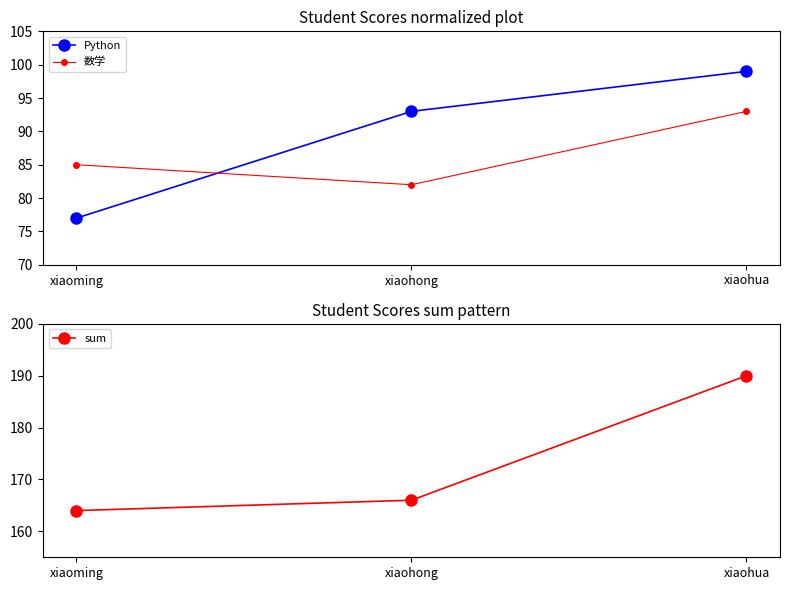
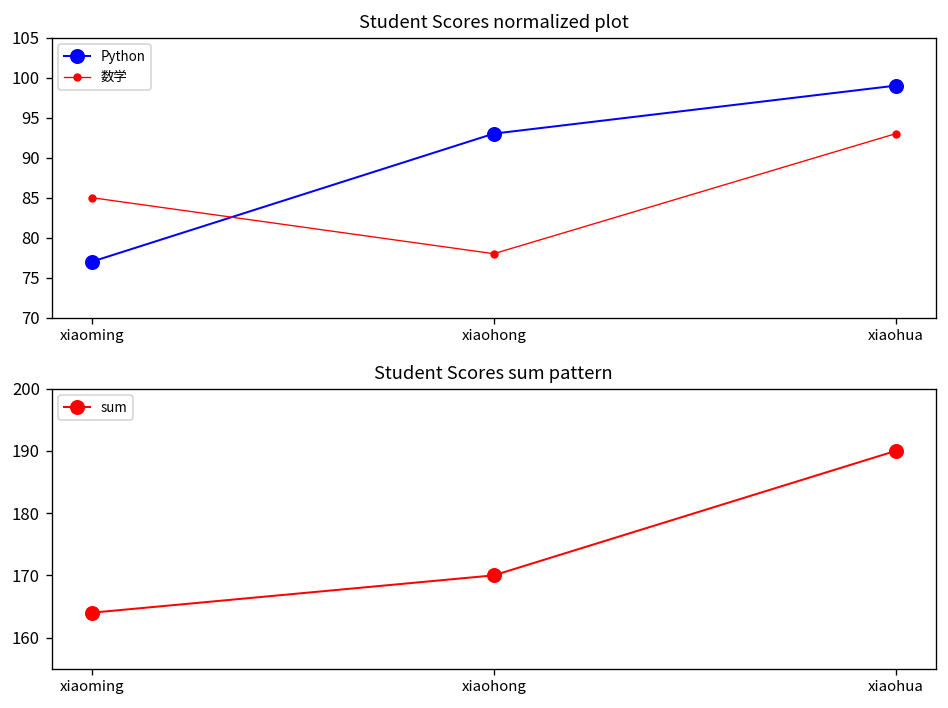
Student Scores normalized plot, 数学, xiaohong: 82 -> 78
Student Scores sum pattern, xiaohong: 166 -> 170
